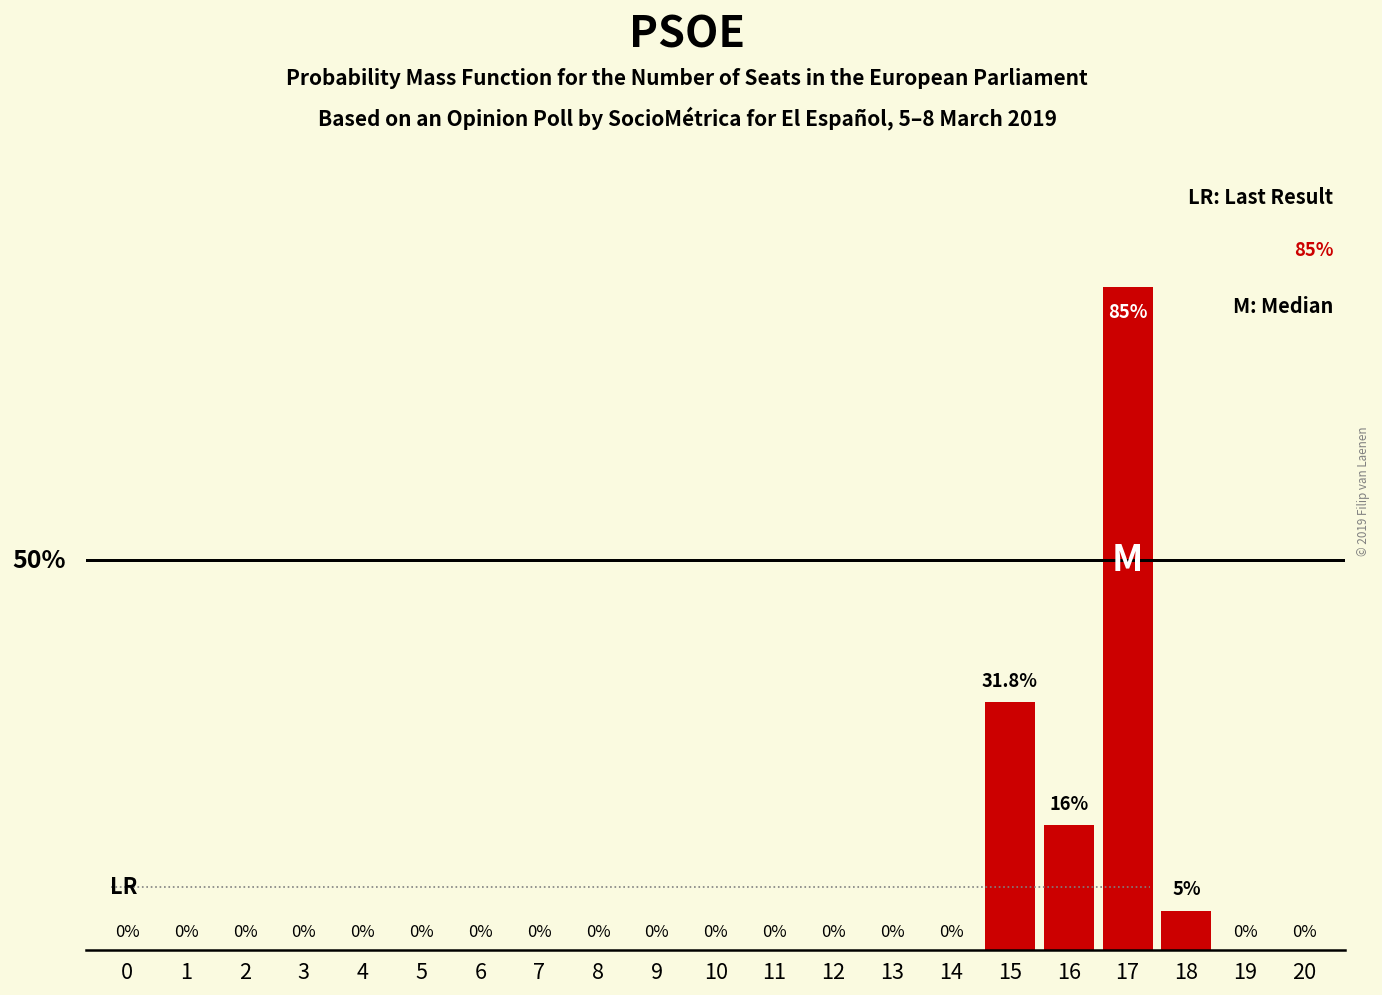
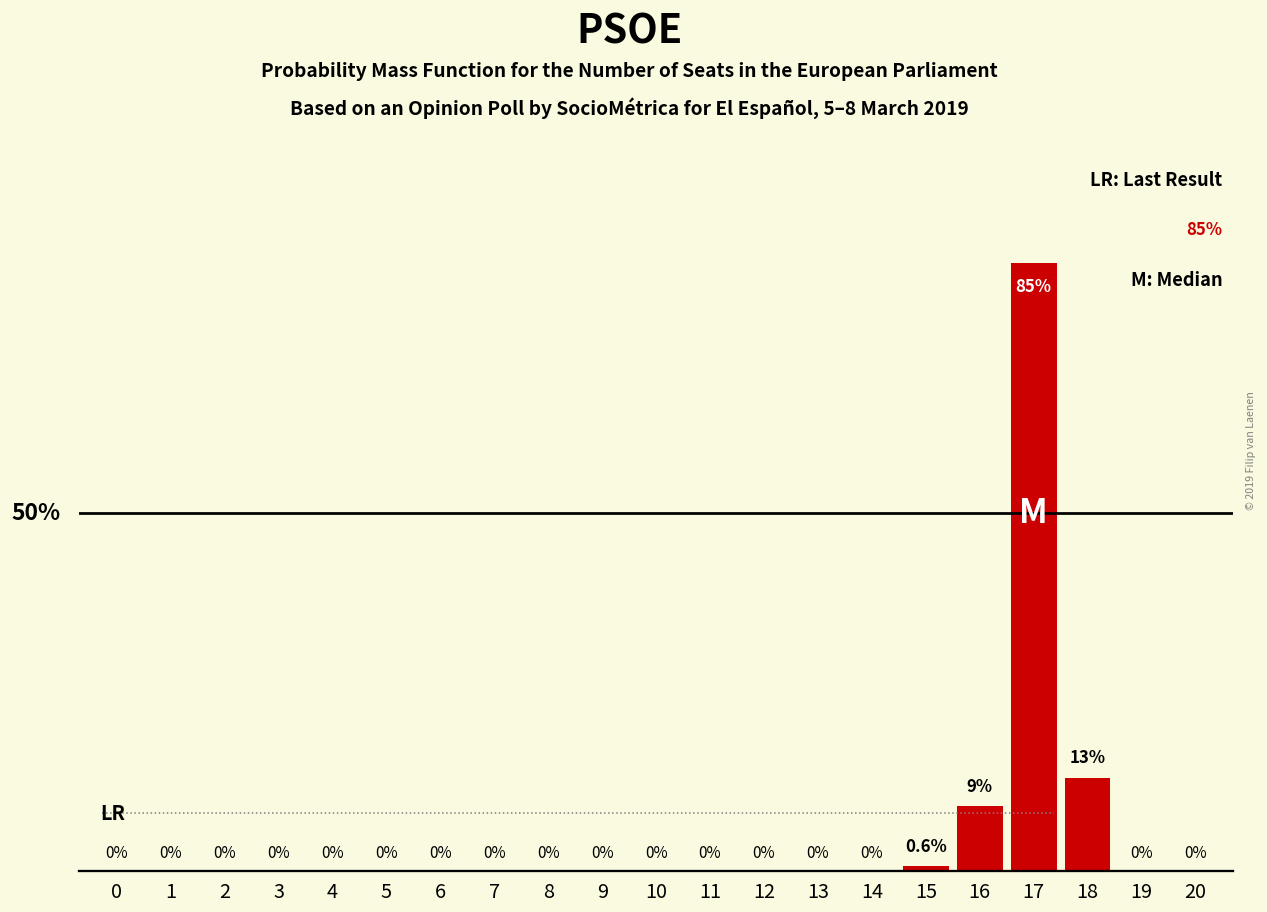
15: 31.8% -> 0.6%
16: 16% -> 9%
18: 5% -> 13%
